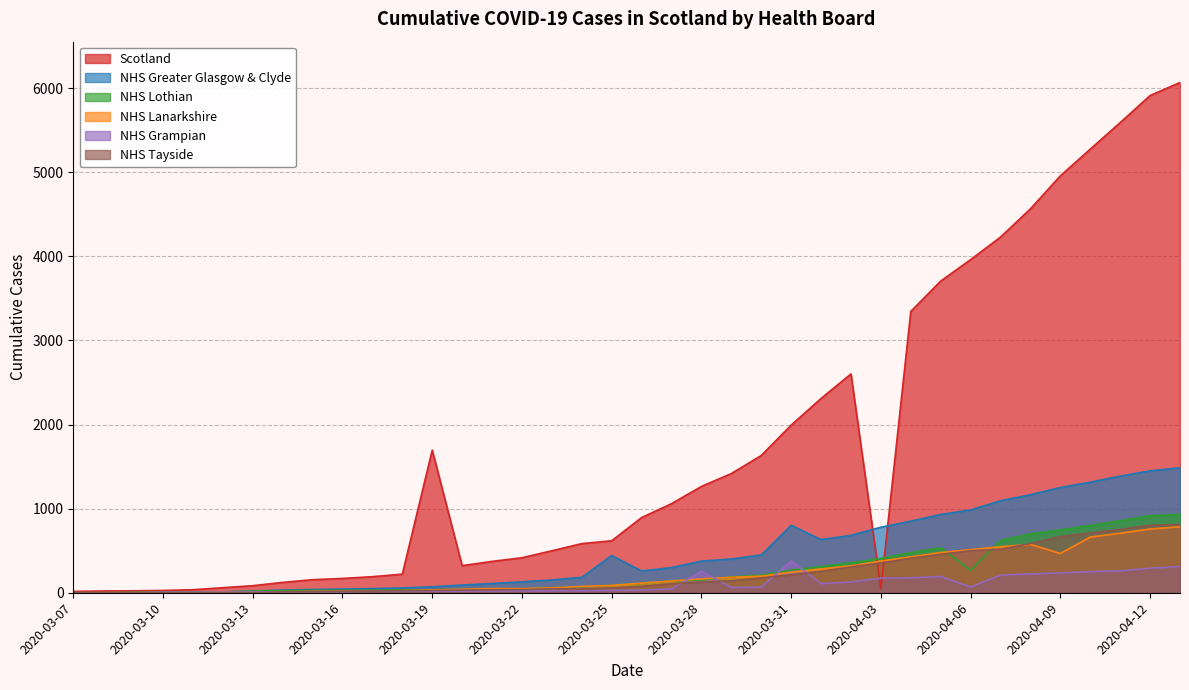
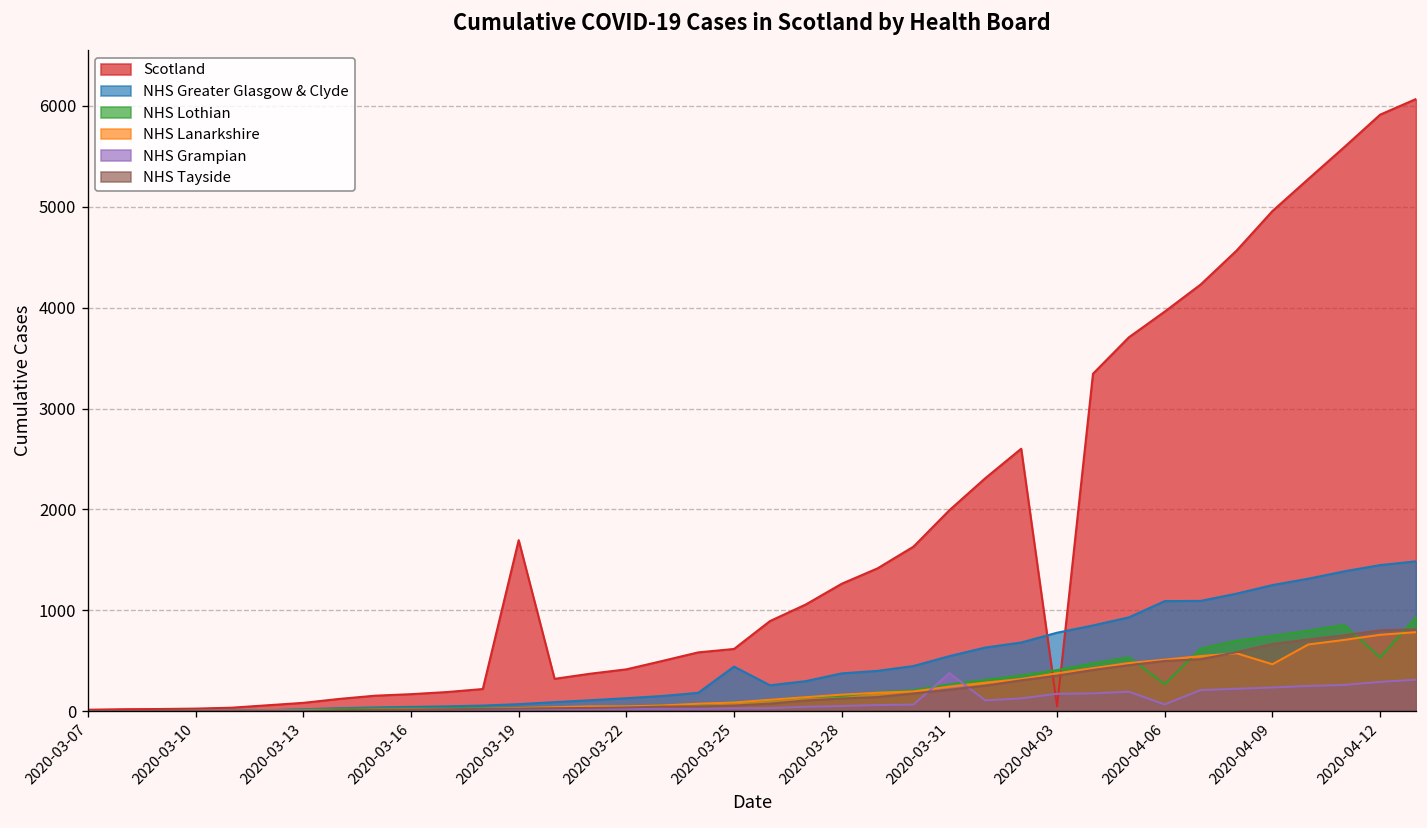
NHS Grampian, 2020-03-28: 300 -> 100
NHS Greater Glasgow & Clyde, 2020-03-31: 800 -> 500
NHS Greater Glasgow & Clyde, 2020-04-06: 1000 -> 1100
NHS Lothian, 2020-04-12: 900 -> 500
